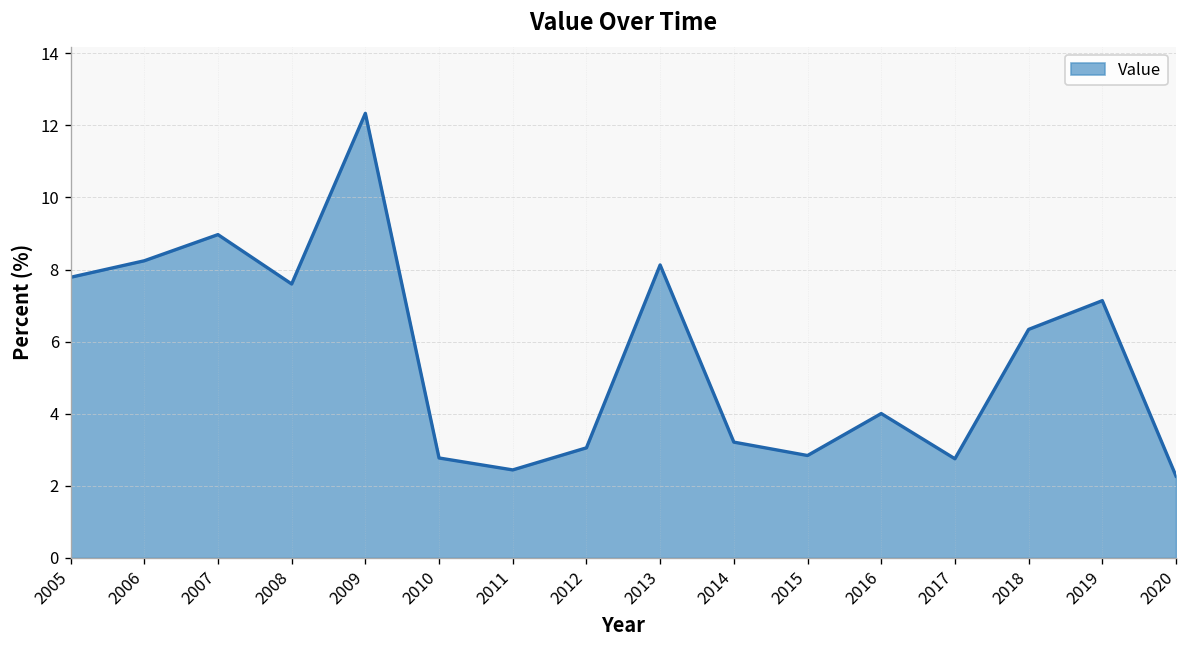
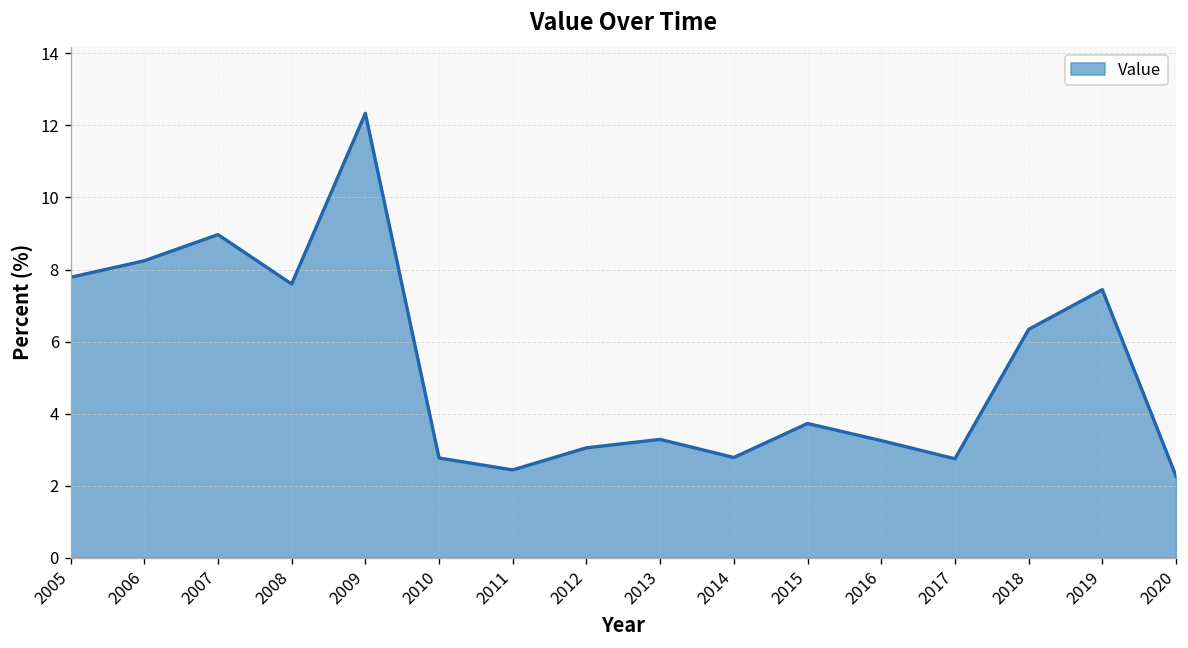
2013: 8.1 -> 3.3
2014: 3.2 -> 2.8
2015: 2.8 -> 3.7
2016: 4.0 -> 3.3
2019: 7.1 -> 7.4
